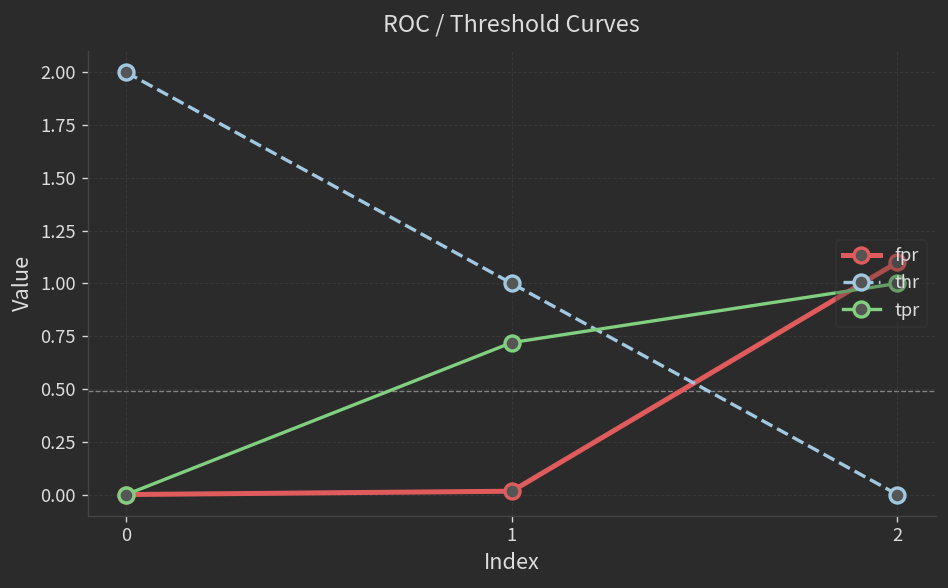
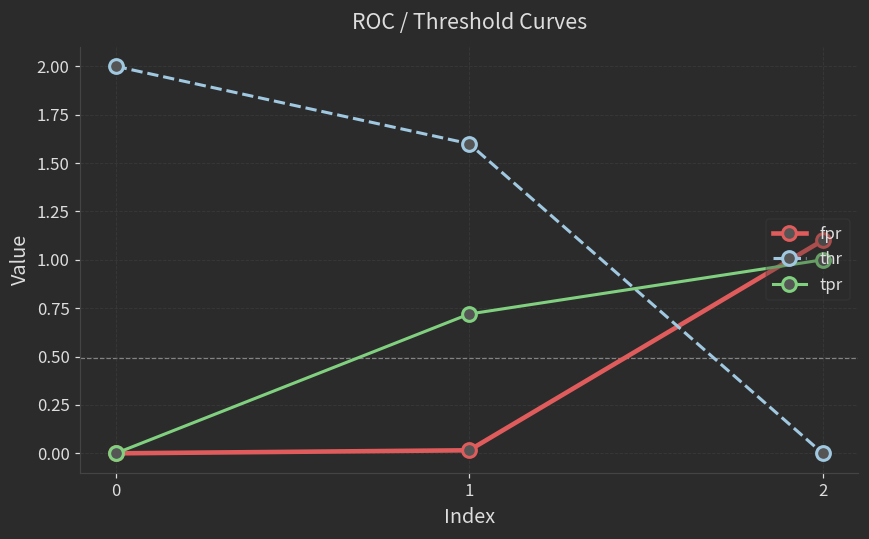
thr, 1: 1.0 -> 1.6
